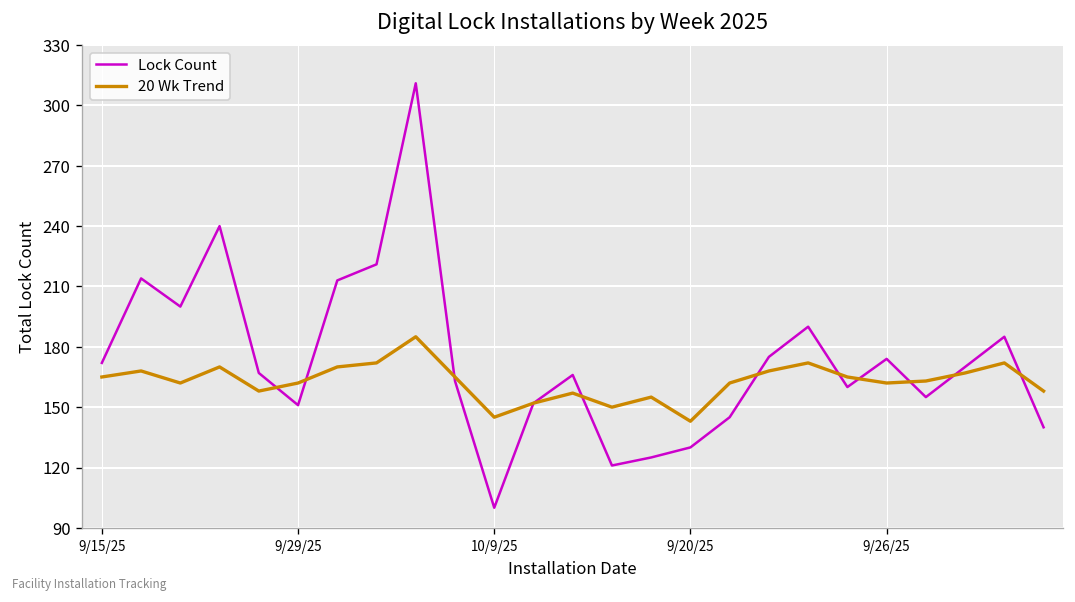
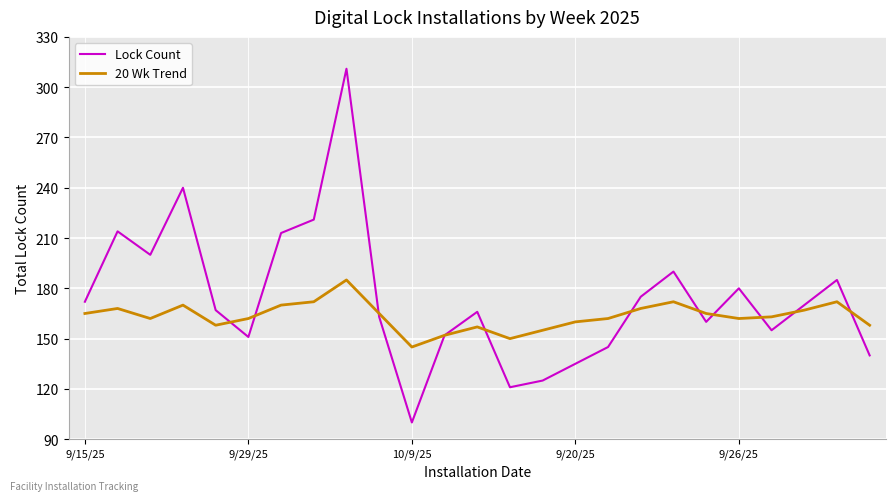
Lock Count, 9/20/25: 130 -> 135
20 Wk Trend, 9/20/25: 143 -> 160
Lock Count, 9/26/25: 174 -> 180
